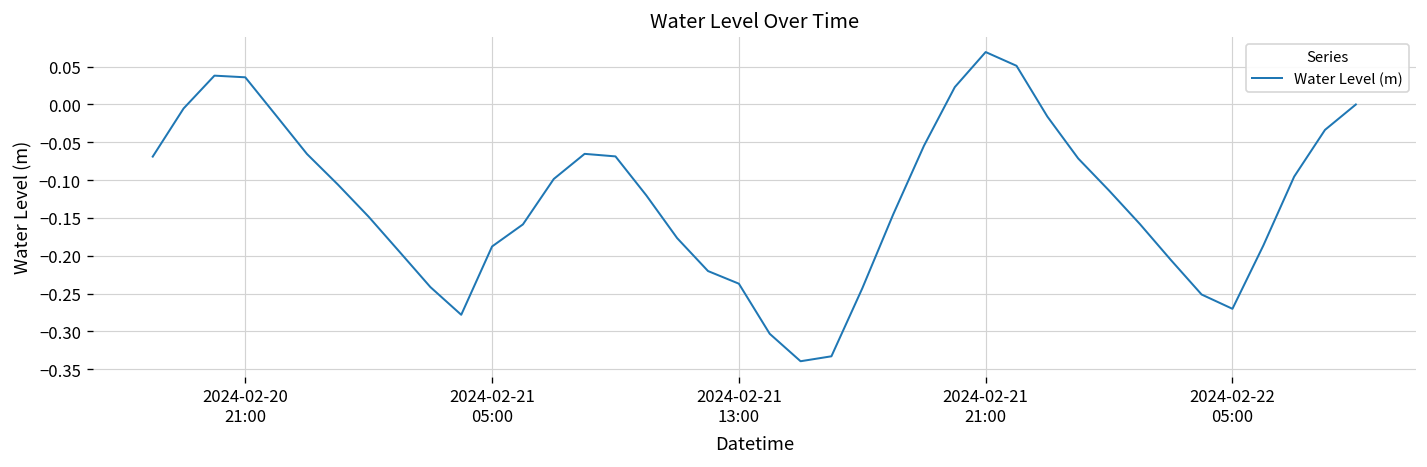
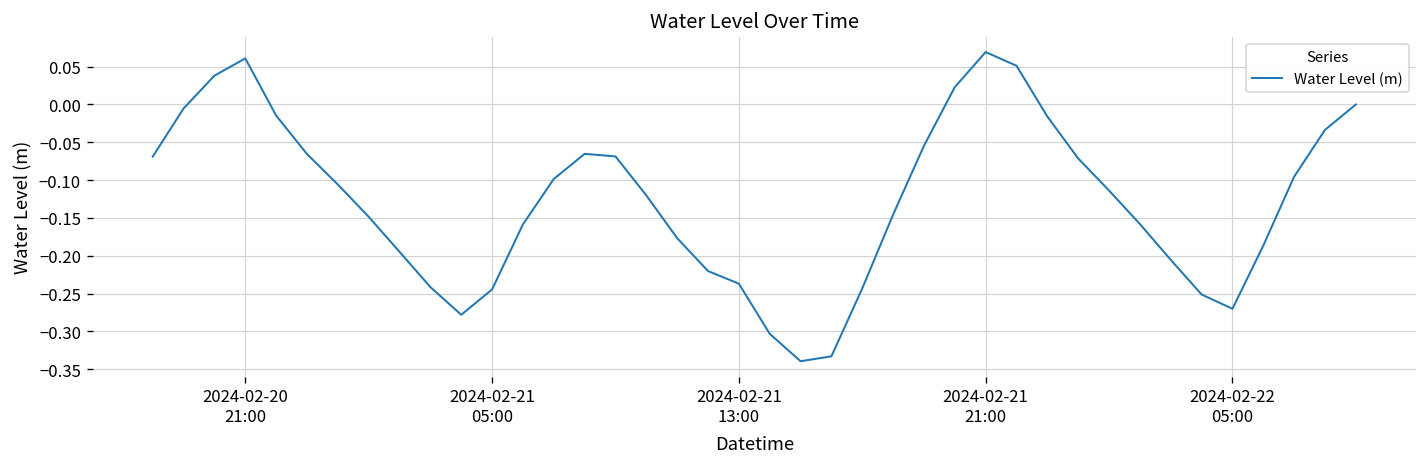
2024-02-20 21:00: 0.04 -> 0.06
2024-02-21 05:00: -0.19 -> -0.24
